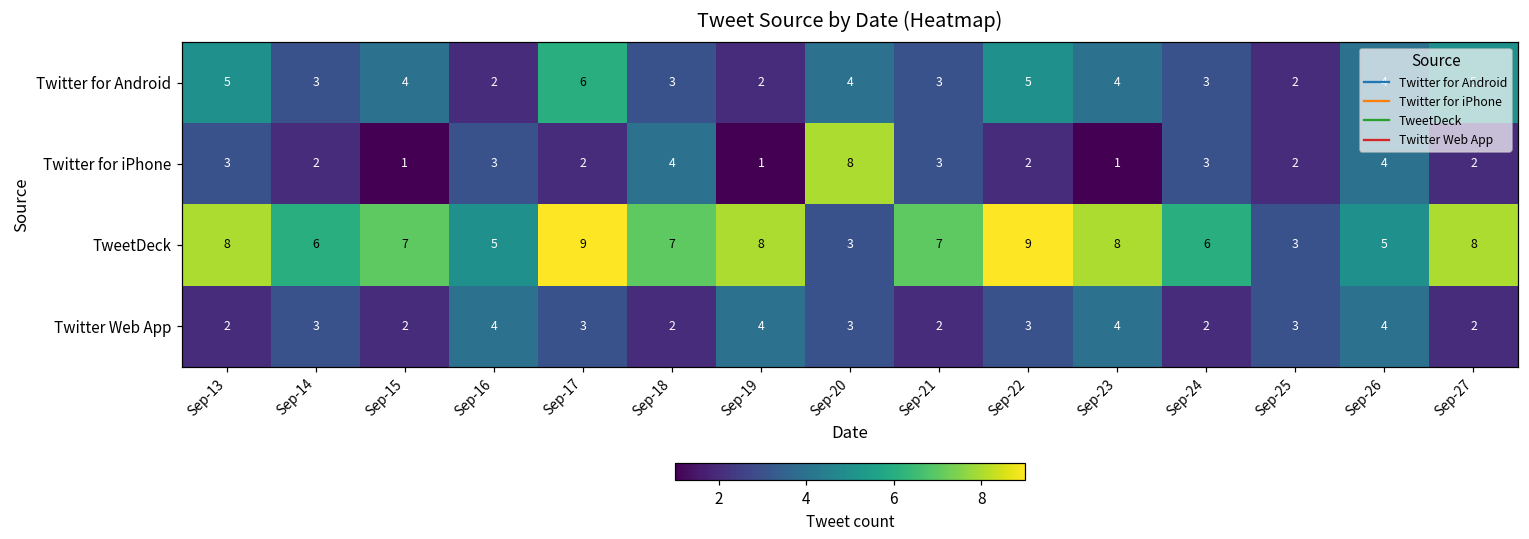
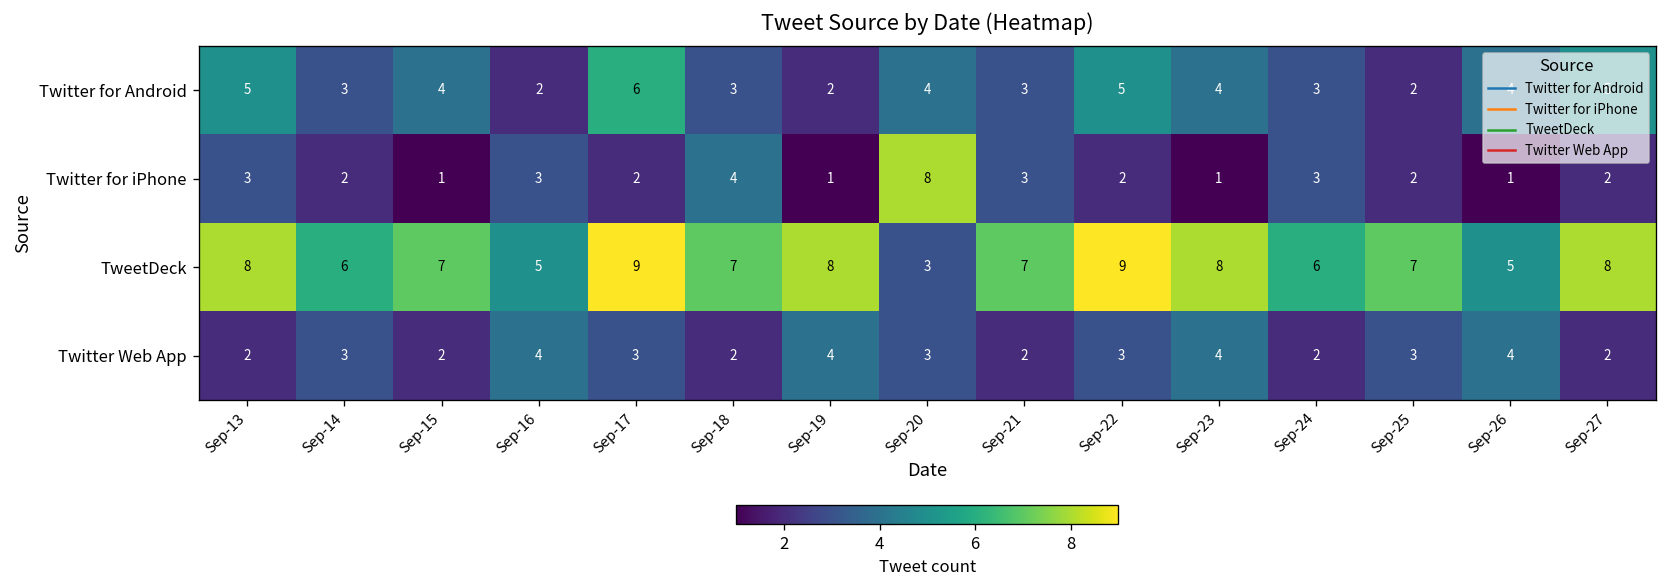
Twitter for iPhone, Sep-26: 4 -> 1
TweetDeck, Sep-25: 3 -> 7
